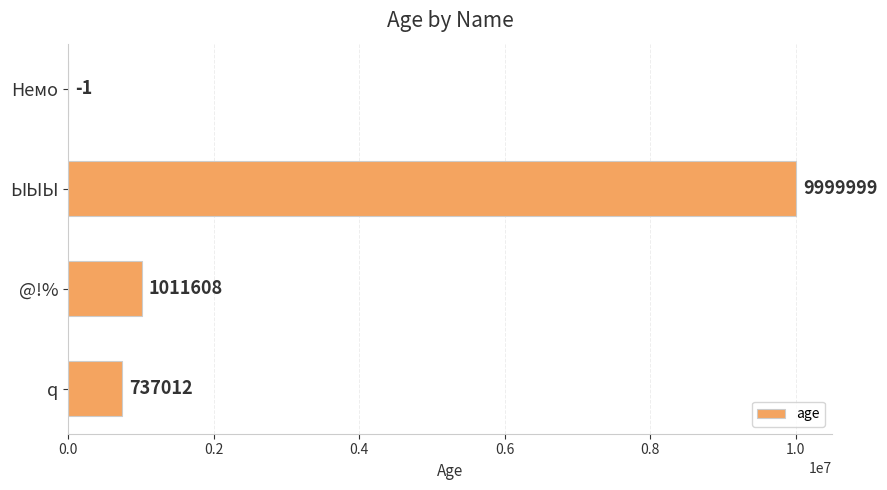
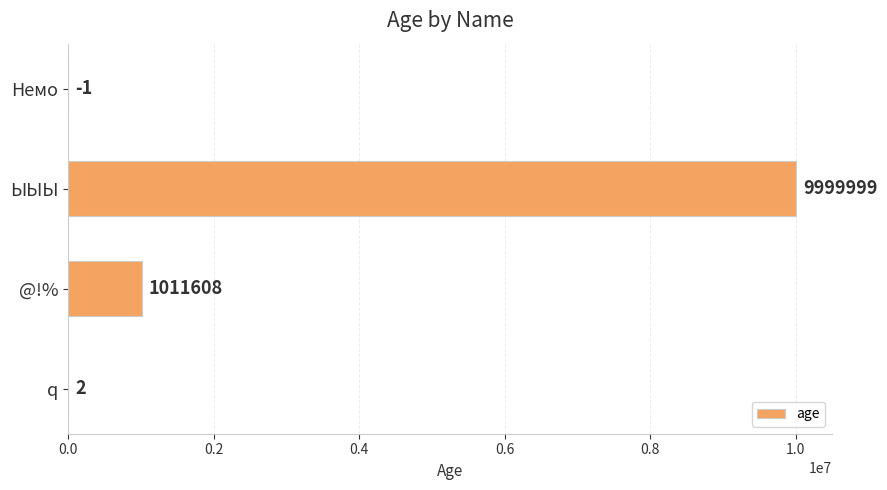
q: 737012 -> 2
